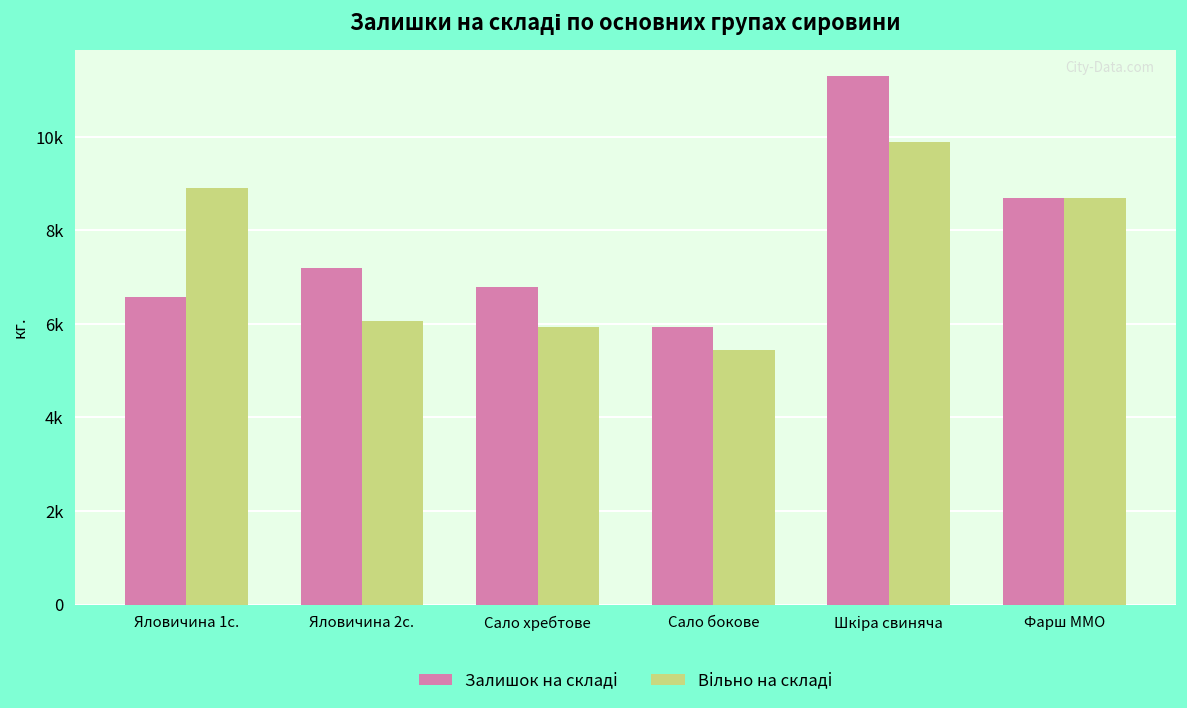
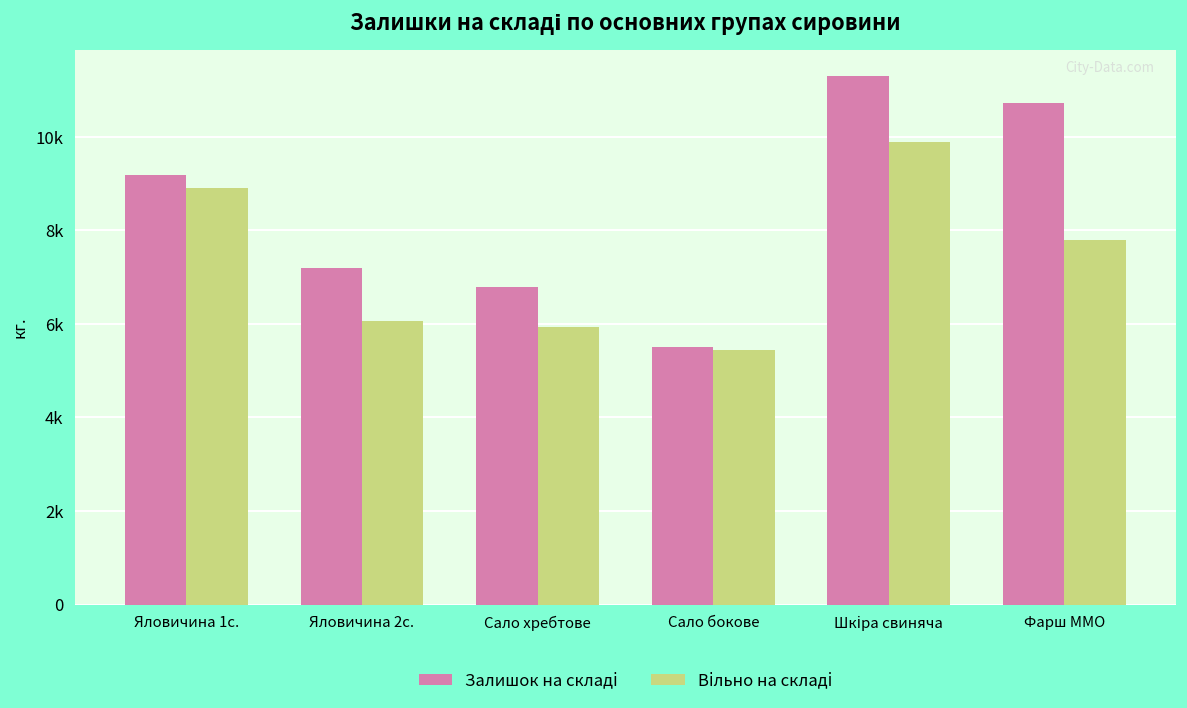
Залишок на складі, Яловичина 1с.: 6600 -> 9200
Залишок на складі, Сало бокове: 5900 -> 5500
Залишок на складі, Фарш ММО: 8700 -> 10700
Вільно на складі, Фарш ММО: 8700 -> 7800
